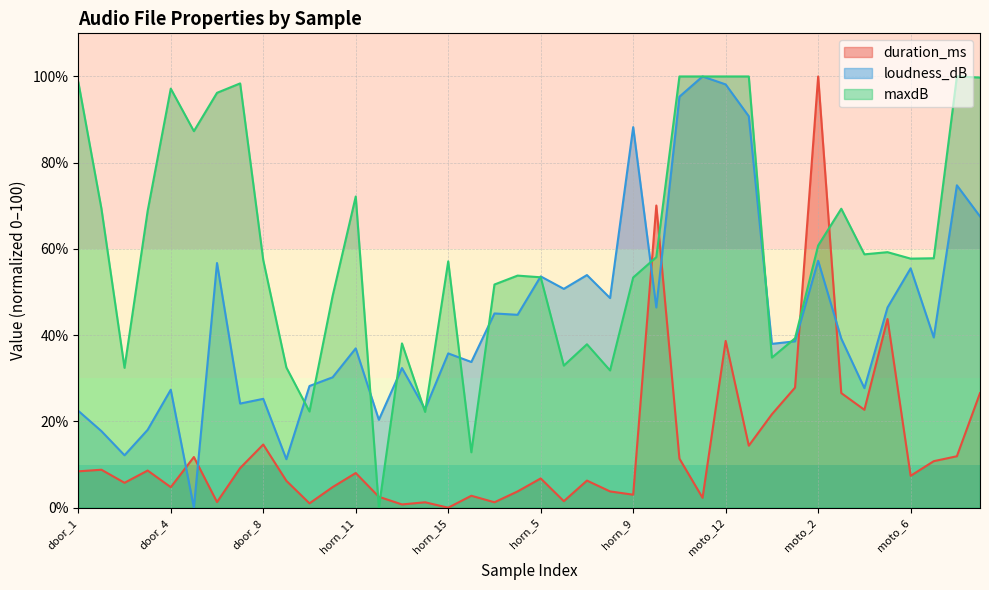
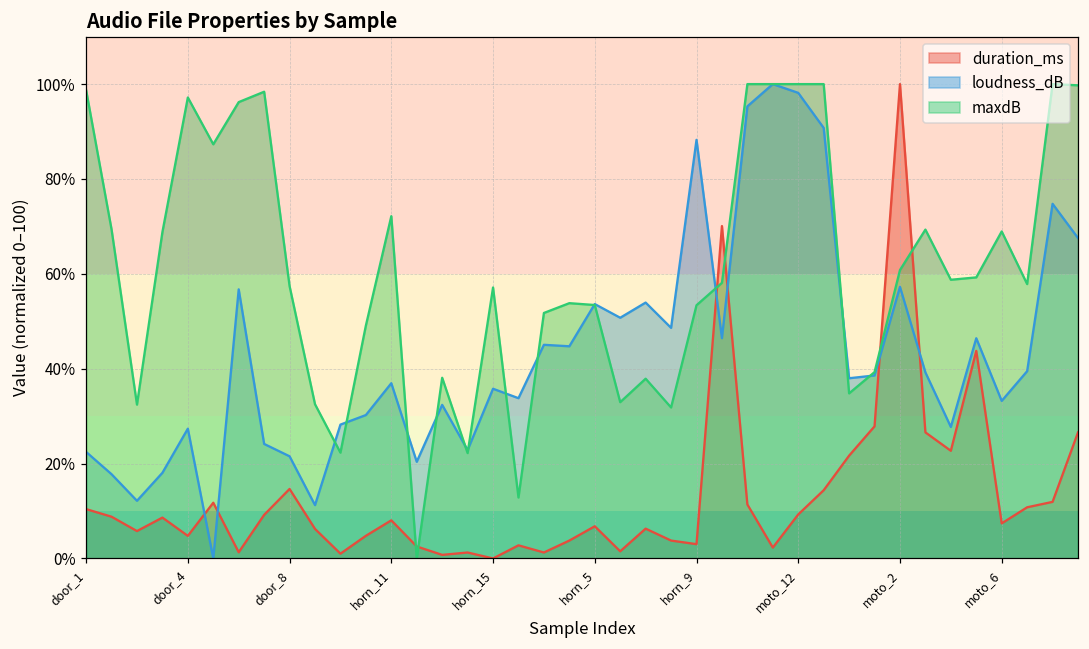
duration_ms, door_1: 8% -> 10%
loudness_dB, door_8: 25% -> 22%
duration_ms, moto_12: 39% -> 9%
loudness_dB, moto_6: 56% -> 33%
maxdB, moto_6: 58% -> 69%
